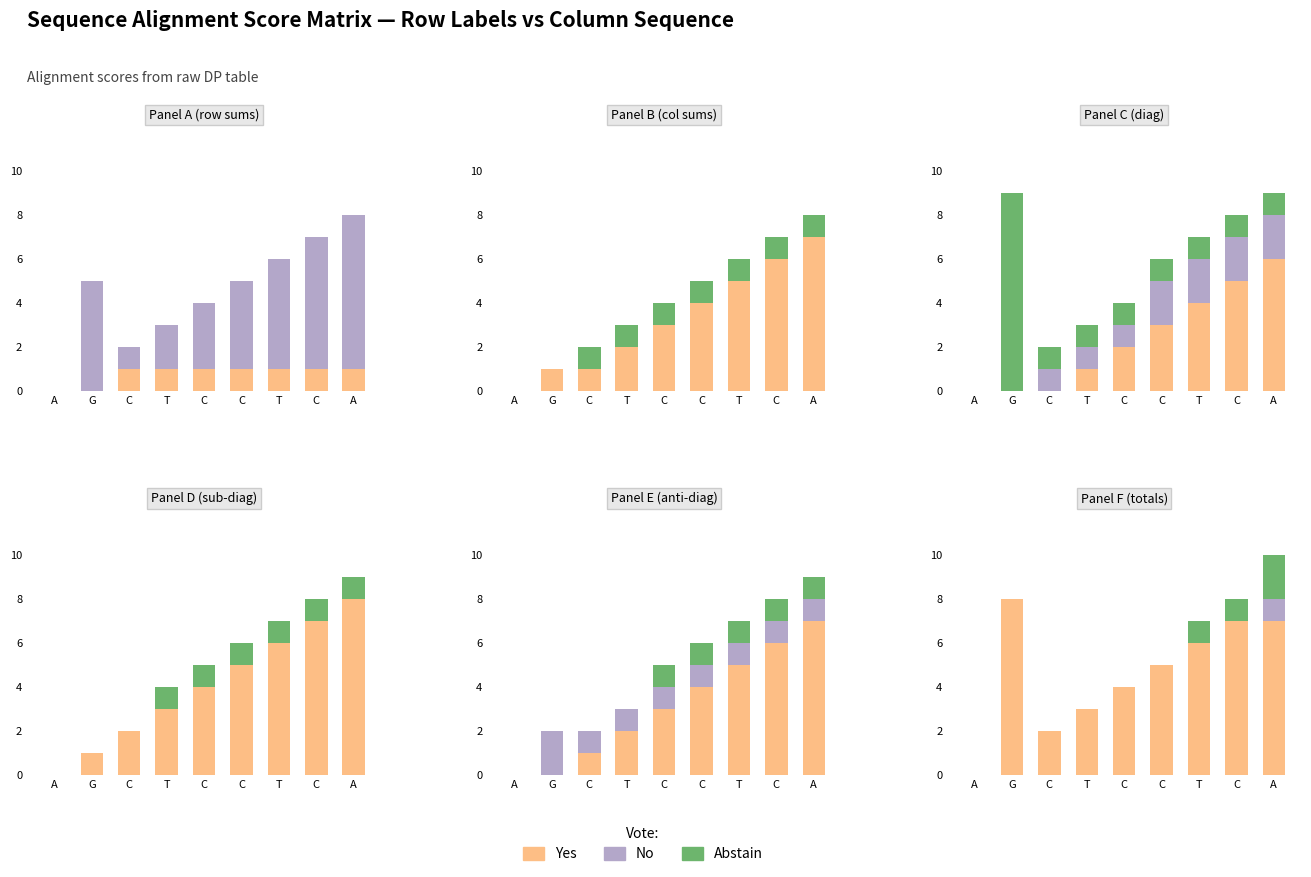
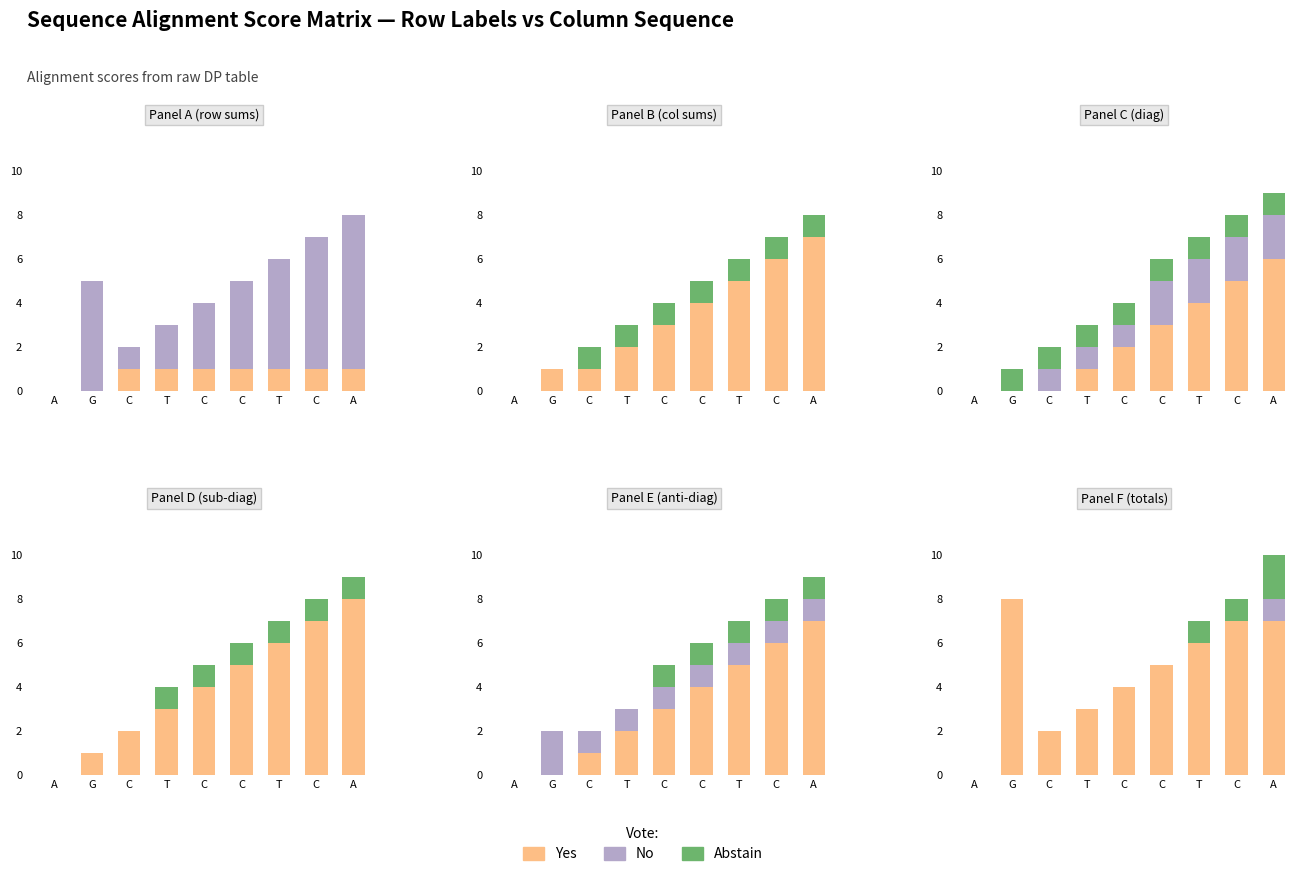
Panel C (diag), Abstain, G: 9 -> 1
